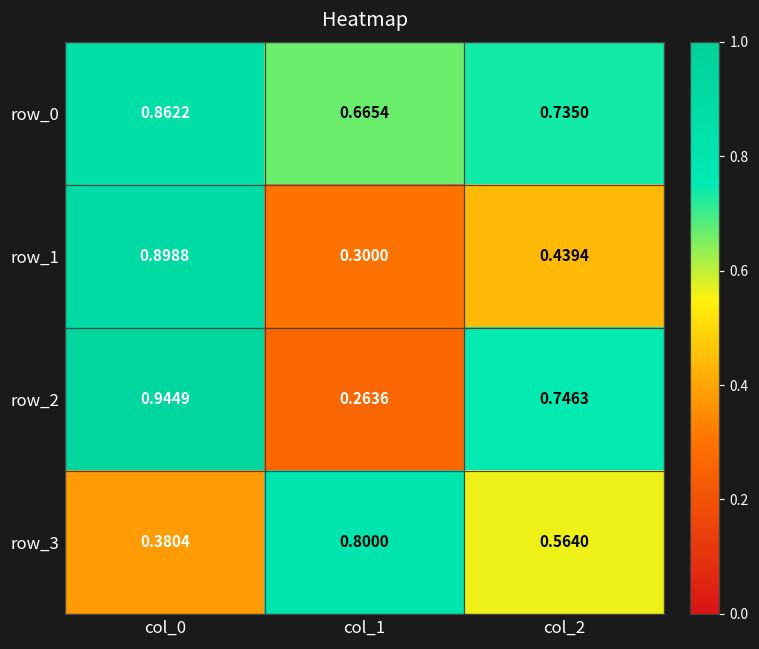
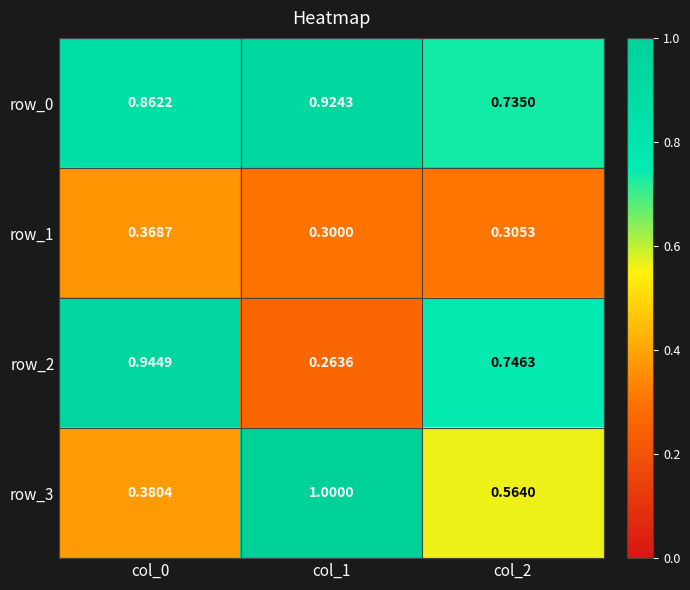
row_0, col_1: 0.6654 -> 0.9243
row_1, col_0: 0.8988 -> 0.3687
row_1, col_2: 0.4394 -> 0.3053
row_3, col_1: 0.8000 -> 1.0000
